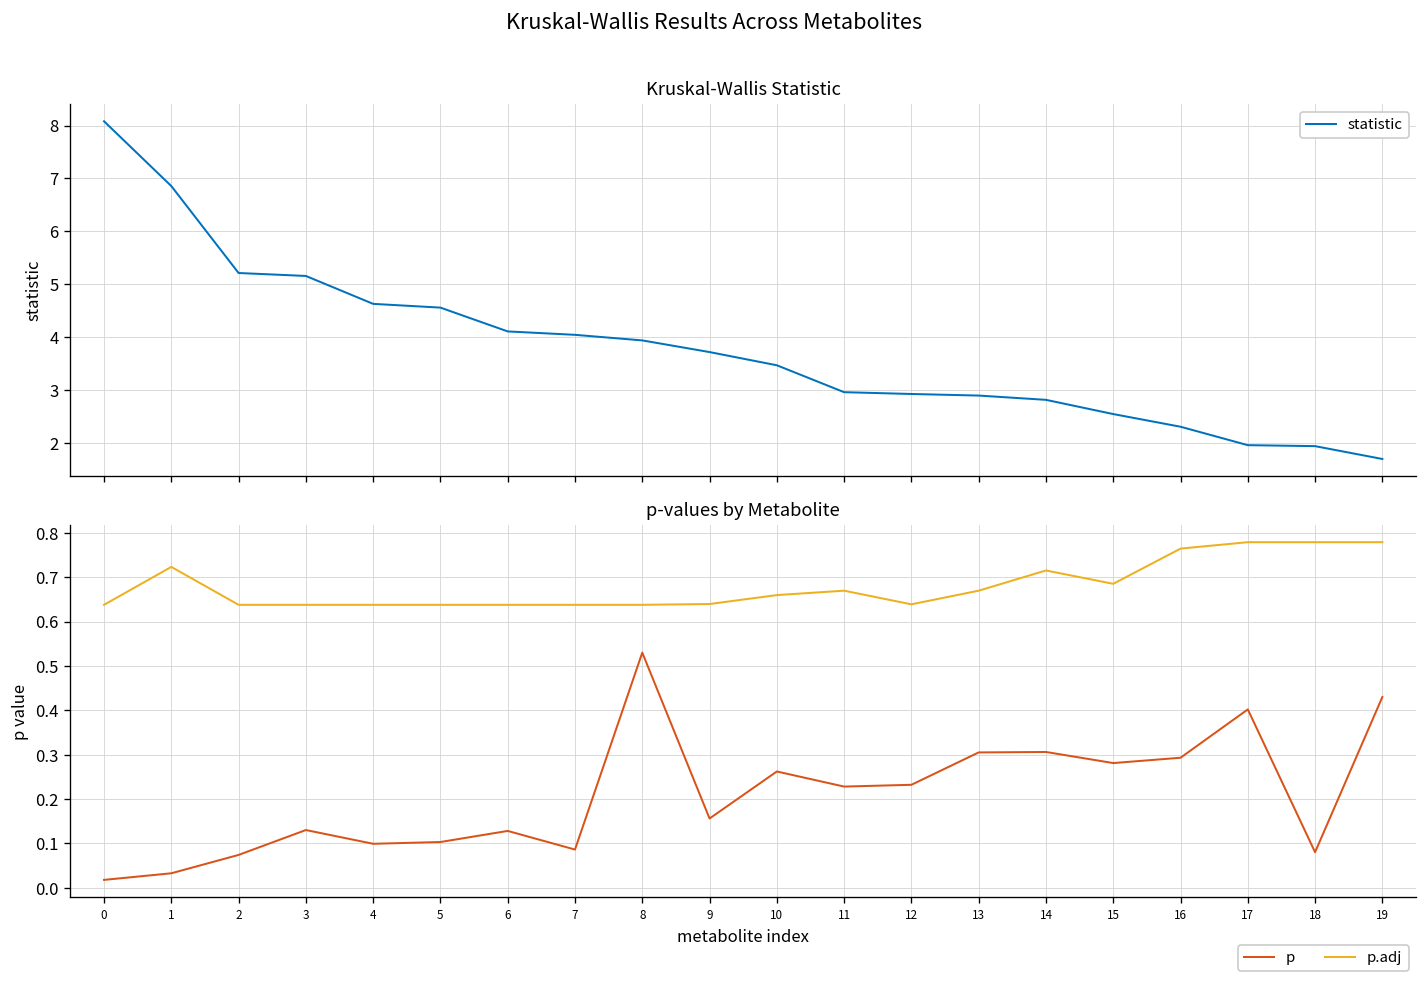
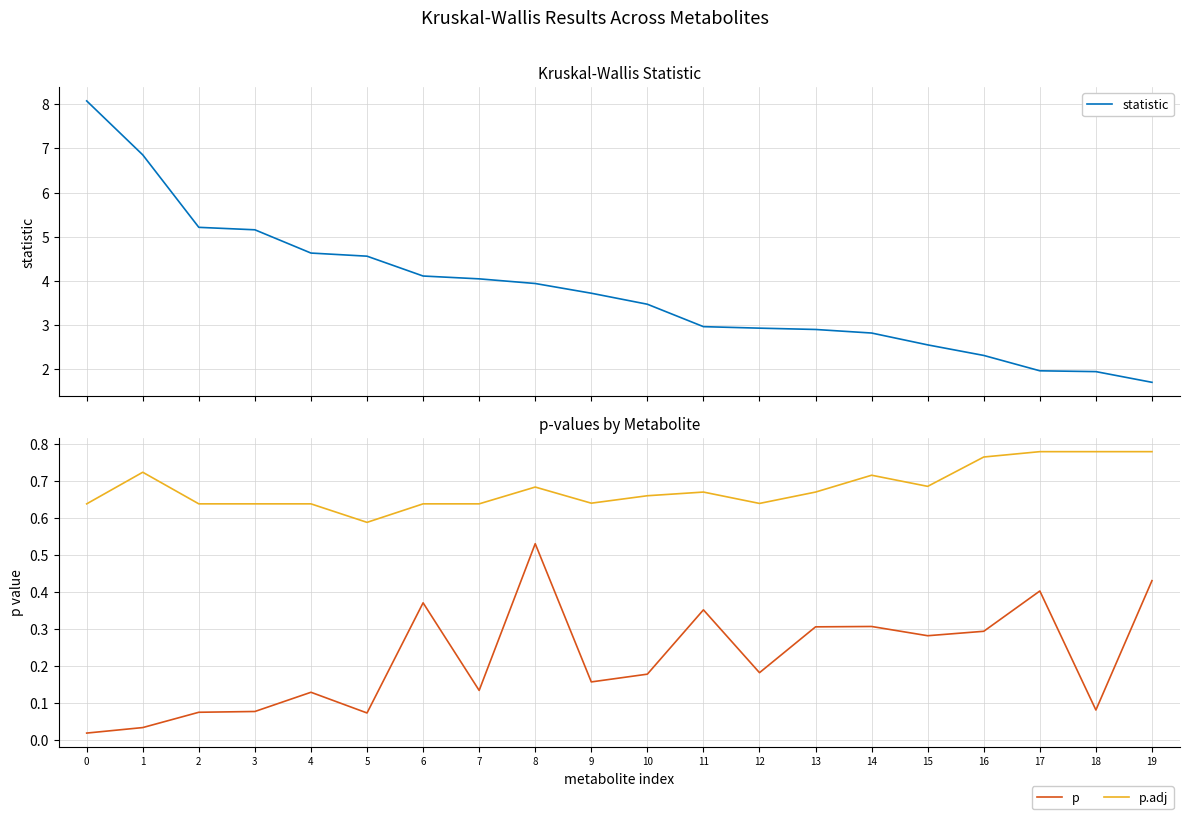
p-values by Metabolite, p, 3: 0.13 -> 0.08
p-values by Metabolite, p, 4: 0.10 -> 0.13
p-values by Metabolite, p, 5: 0.10 -> 0.07
p-values by Metabolite, p.adj, 5: 0.64 -> 0.59
p-values by Metabolite, p, 6: 0.13 -> 0.37
p-values by Metabolite, p, 7: 0.09 -> 0.13
p-values by Metabolite, p.adj, 8: 0.64 -> 0.68
p-values by Metabolite, p, 10: 0.26 -> 0.18
p-values by Metabolite, p, 11: 0.23 -> 0.35
p-values by Metabolite, p, 12: 0.23 -> 0.18
